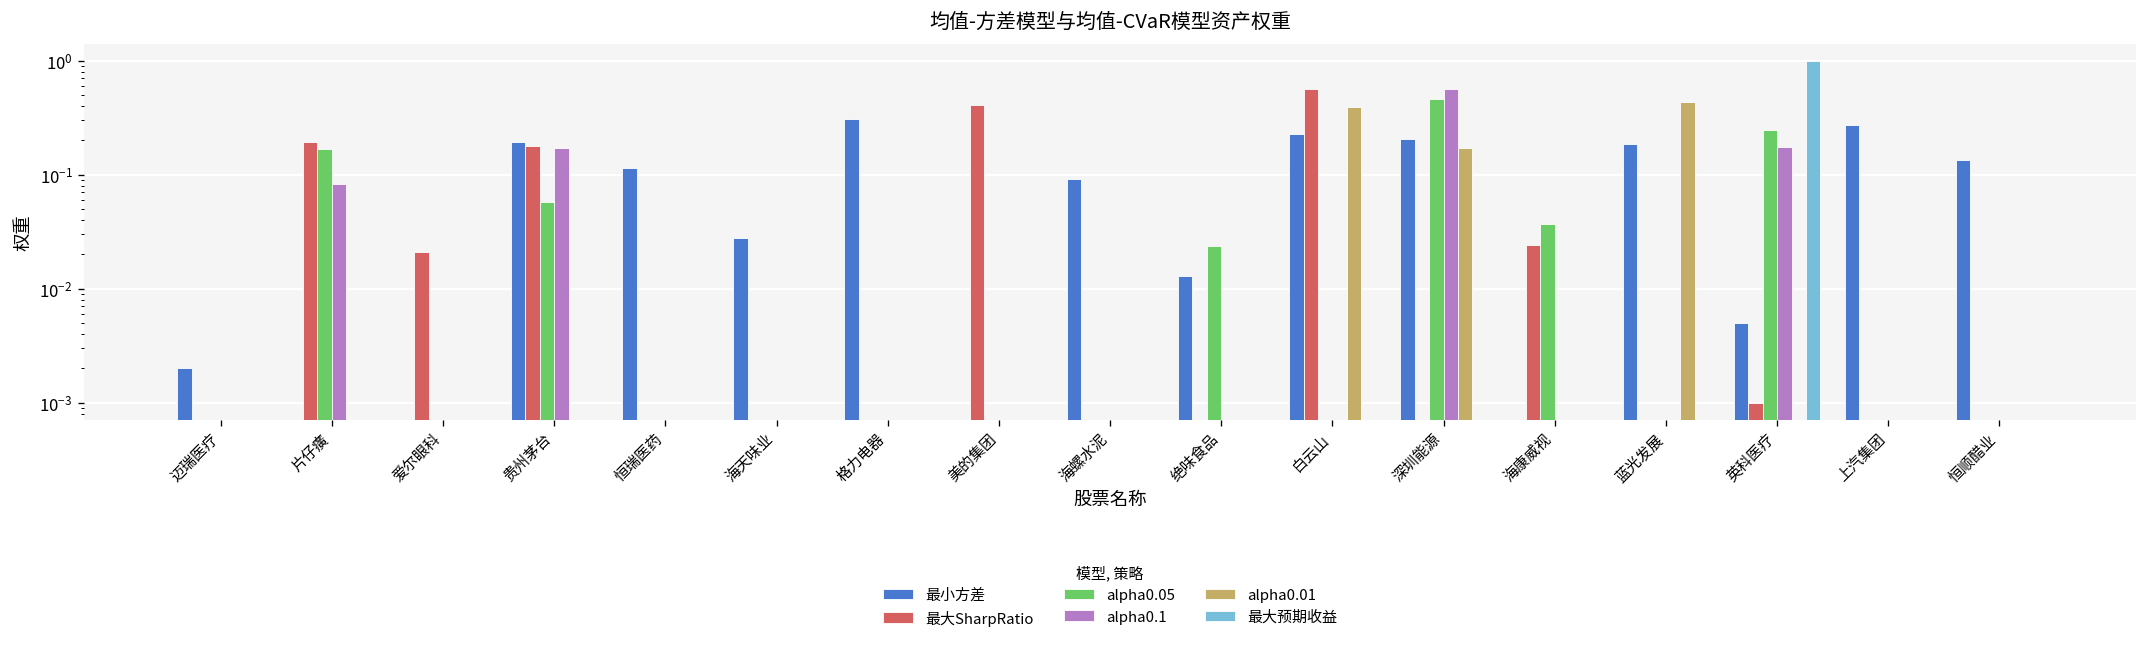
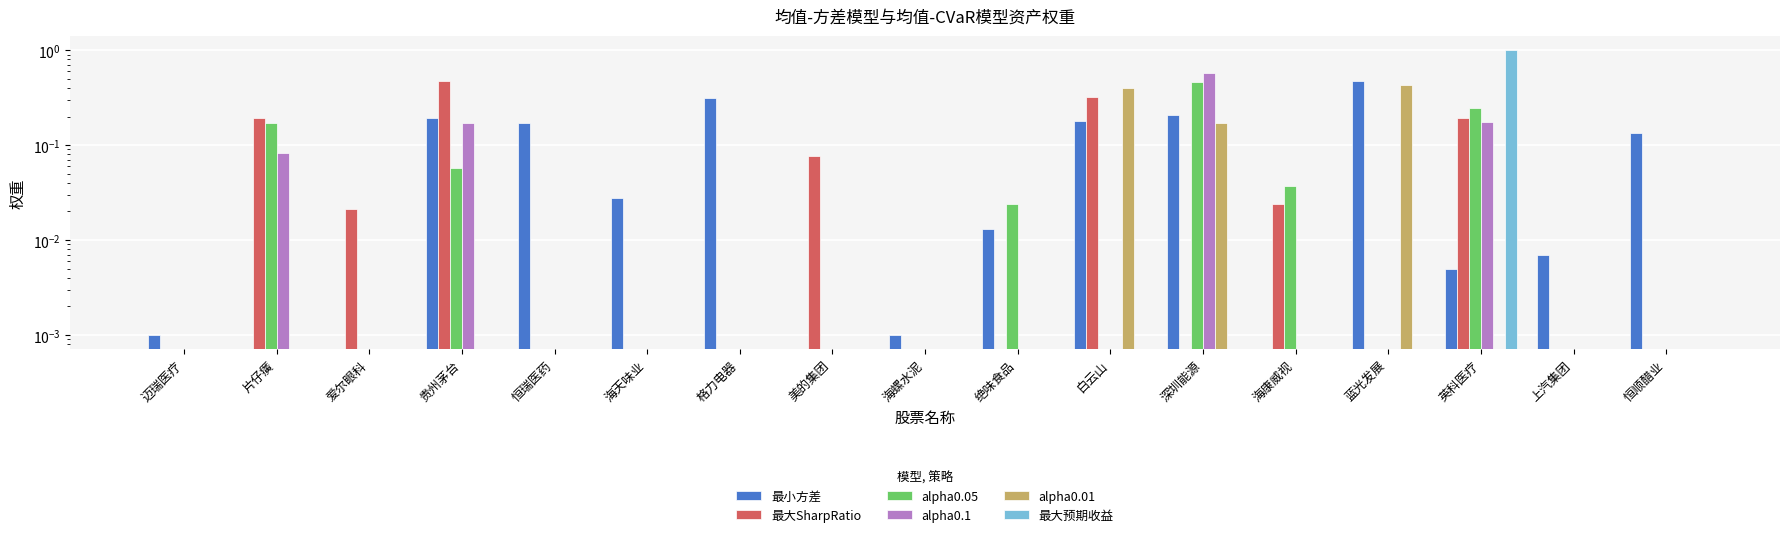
最小方差, 迈瑞医疗: 0.002 -> 0.001
最大SharpRatio, 贵州茅台: 0.18 -> 0.5
最小方差, 恒瑞医药: 0.11 -> 0.17
最大SharpRatio, 美的集团: 0.41 -> 0.08
最小方差, 海螺水泥: 0.09 -> 0.001
最小方差, 白云山: 0.23 -> 0.18
最大SharpRatio, 白云山: 0.6 -> 0.32
最小方差, 蓝光发展: 0.19 -> 0.5
最大SharpRatio, 英科医疗: 0.001 -> 0.19
最小方差, 上汽集团: 0.28 -> 0.007
